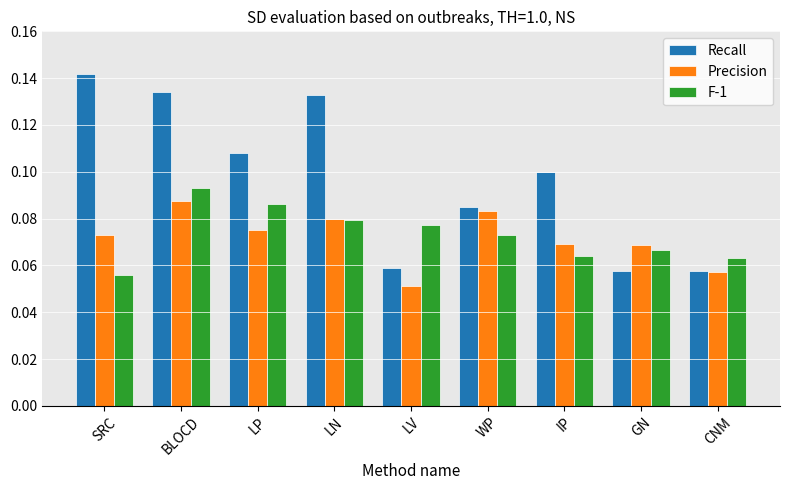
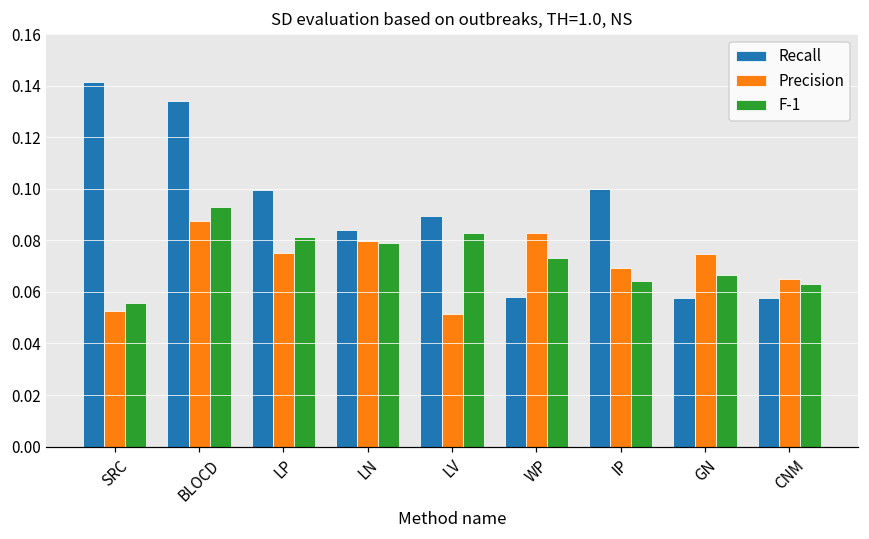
Precision, SRC: 0.073 -> 0.053
Recall, LP: 0.108 -> 0.099
F-1, LP: 0.086 -> 0.081
Recall, LN: 0.133 -> 0.084
Recall, LV: 0.059 -> 0.090
F-1, LV: 0.077 -> 0.083
Recall, WP: 0.085 -> 0.058
Precision, GN: 0.069 -> 0.075
Precision, CNM: 0.057 -> 0.065
